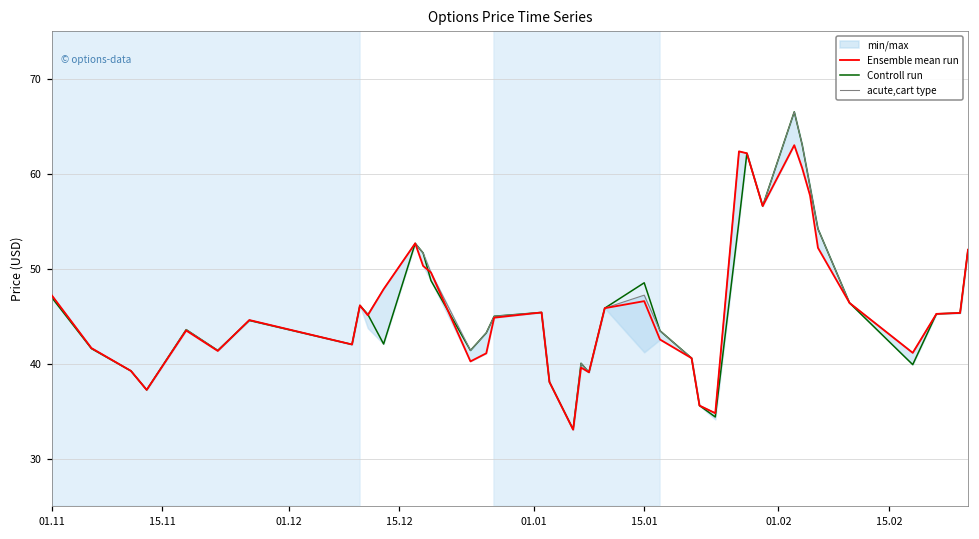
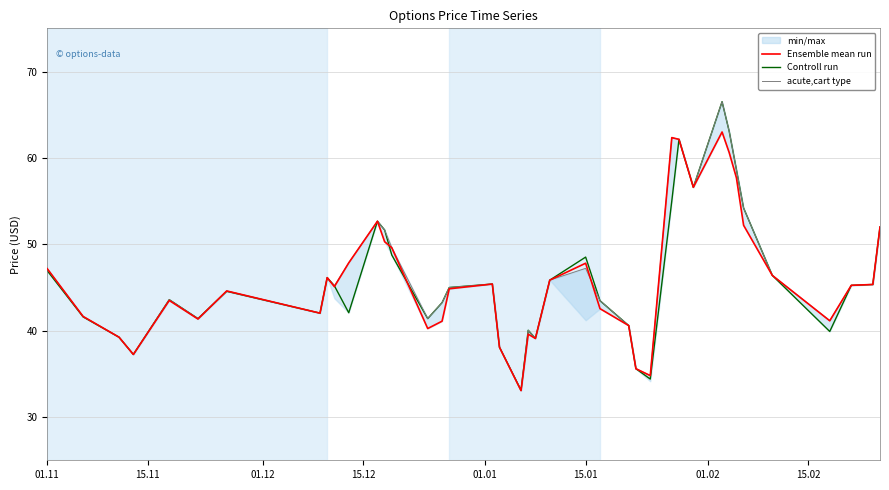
Ensemble mean run, 15.01: 47 -> 48
